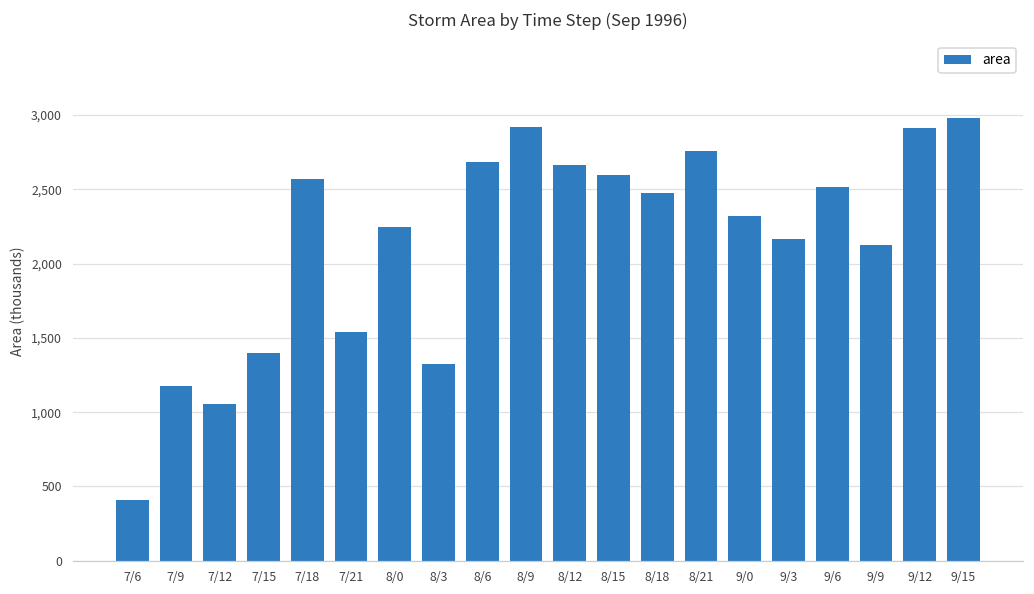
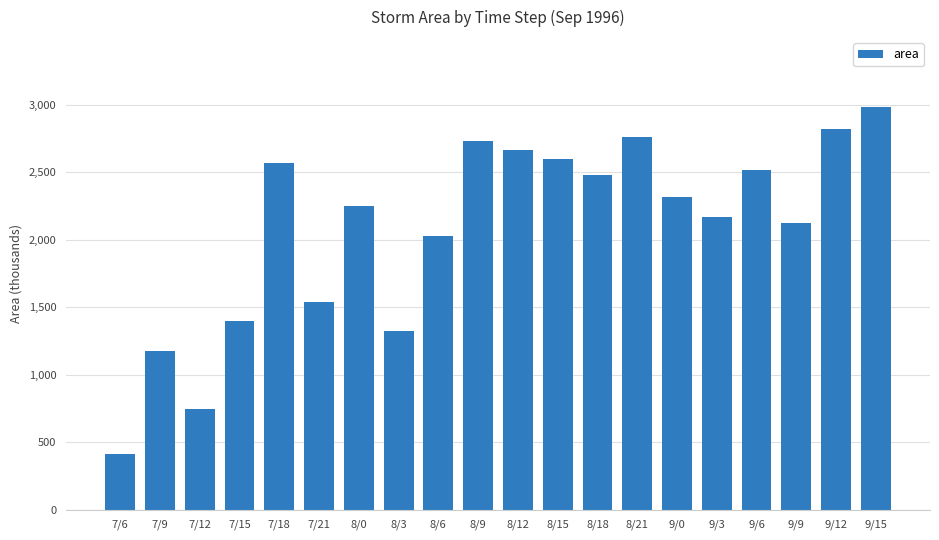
7/12: 1,050 -> 740
8/6: 2,680 -> 2,030
8/9: 2,920 -> 2,730
9/12: 2,910 -> 2,820
